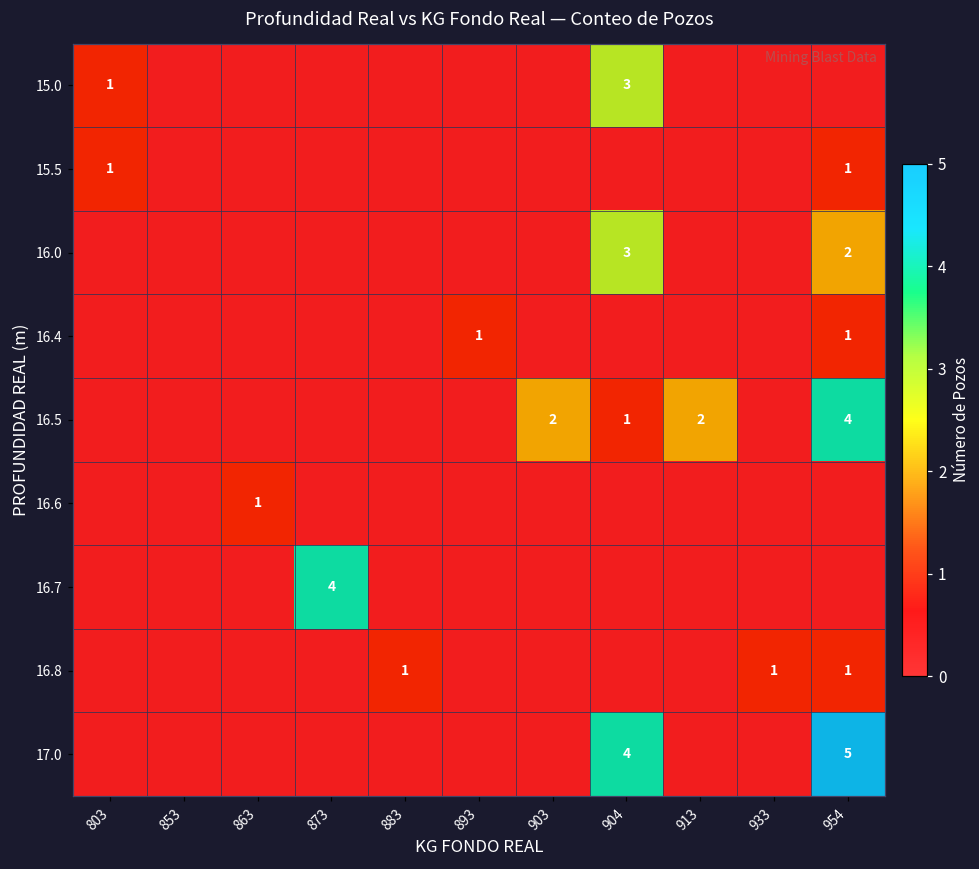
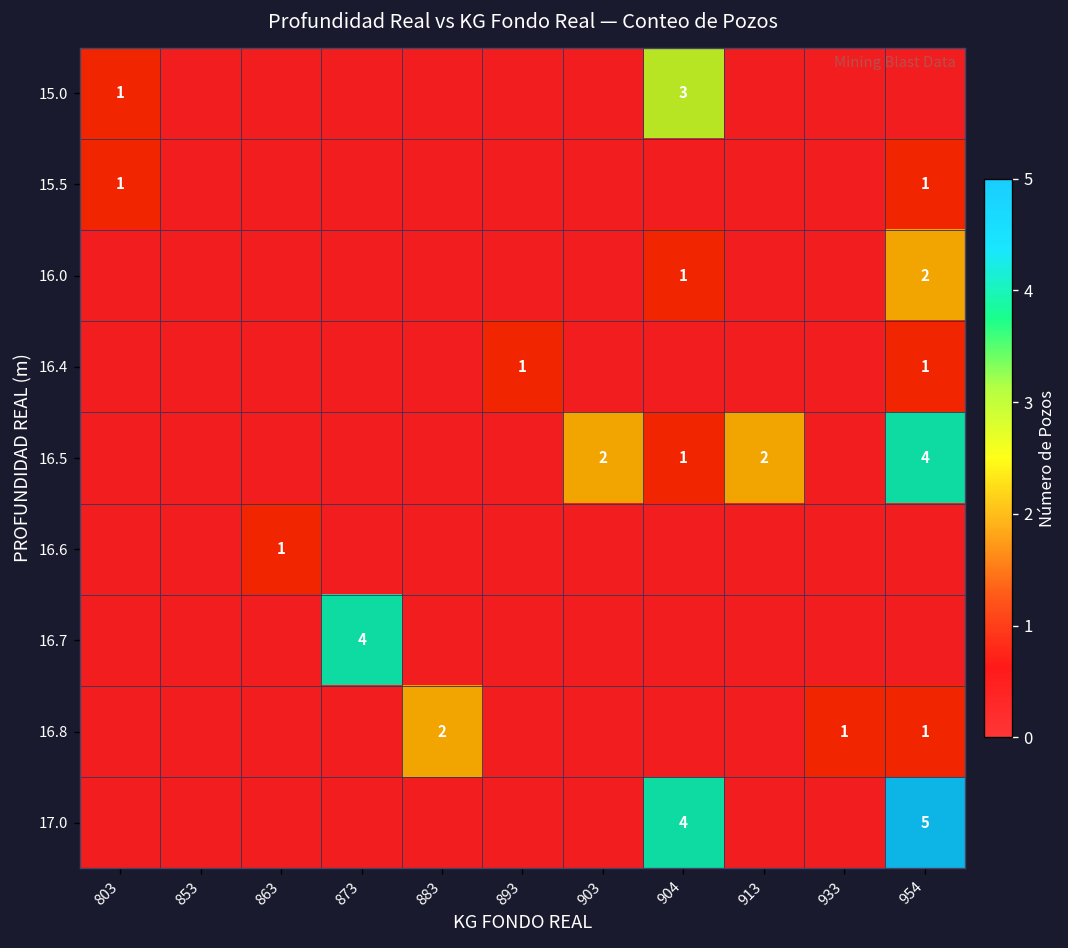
16.0, 904: 3 -> 1
16.8, 883: 1 -> 2
